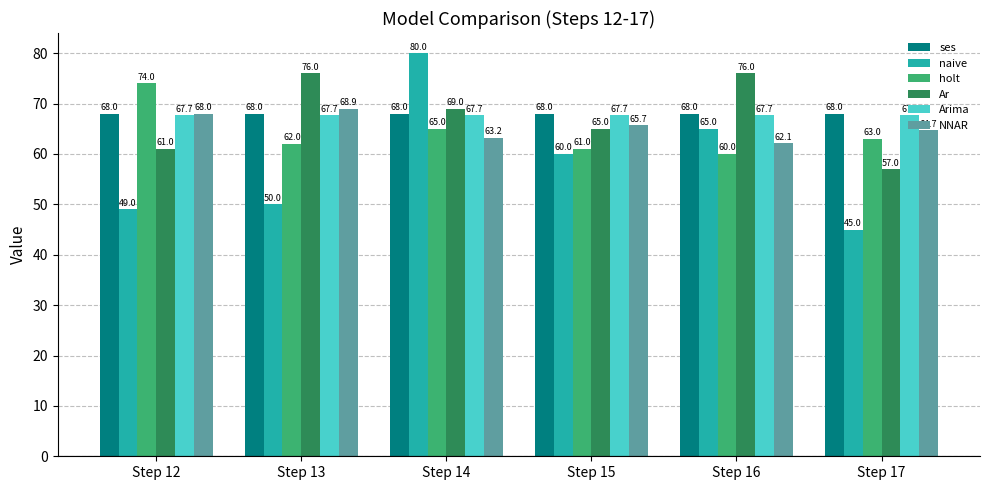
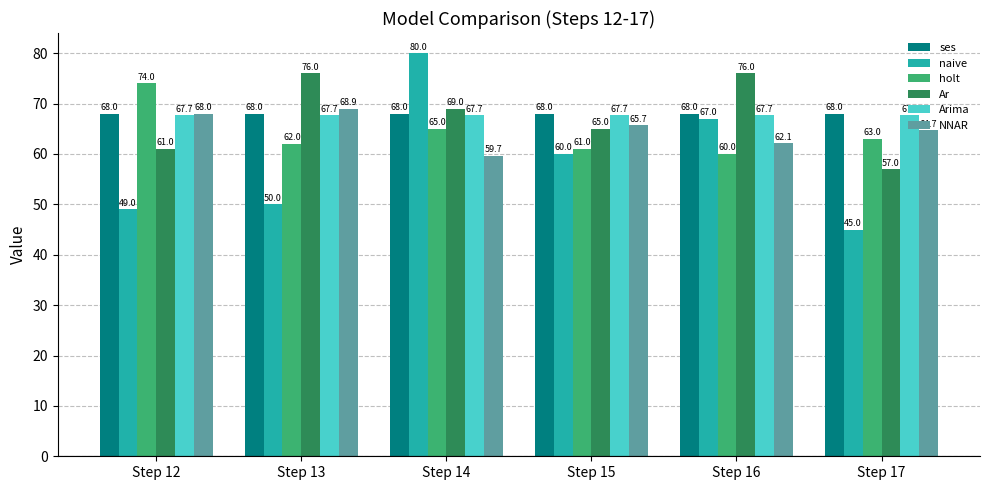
NNAR, Step 14: 63.2 -> 59.7
naive, Step 16: 65.0 -> 67.0
